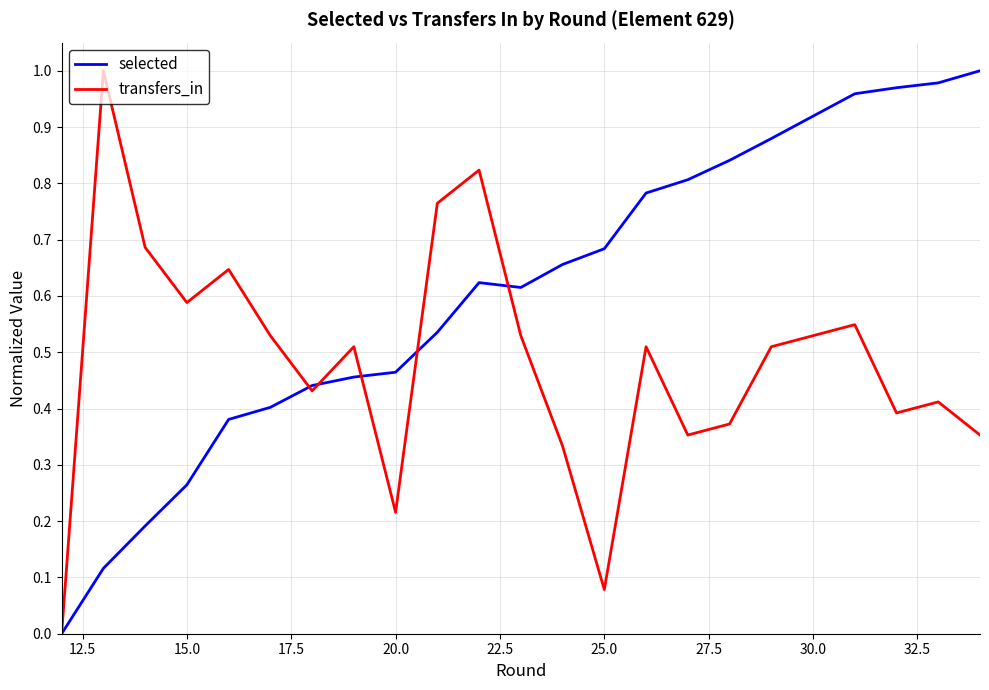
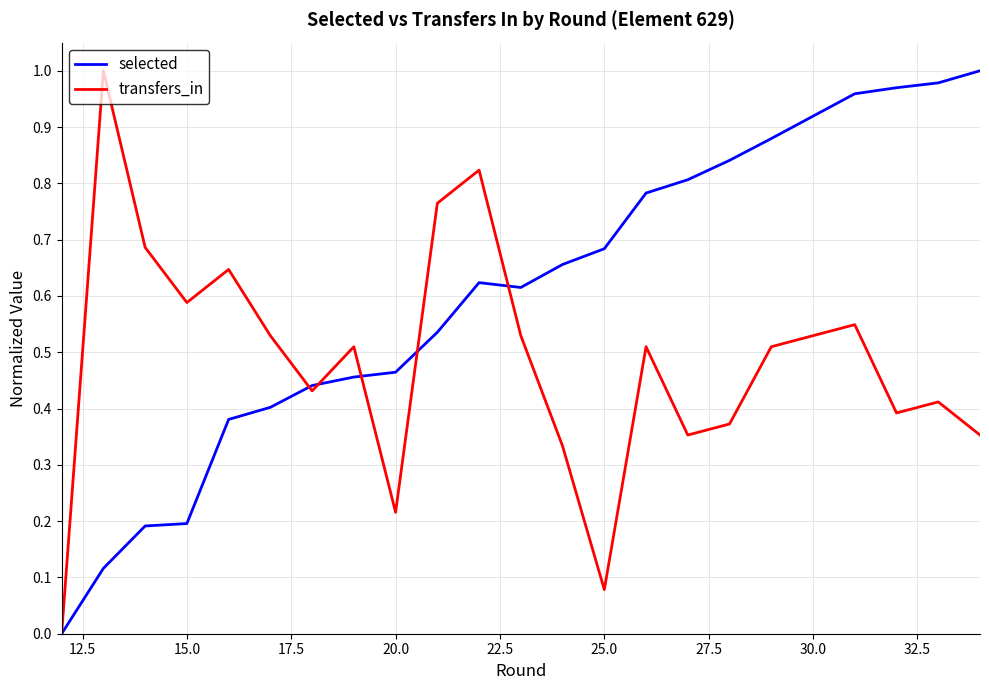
selected, 15.0: 0.26 -> 0.20
